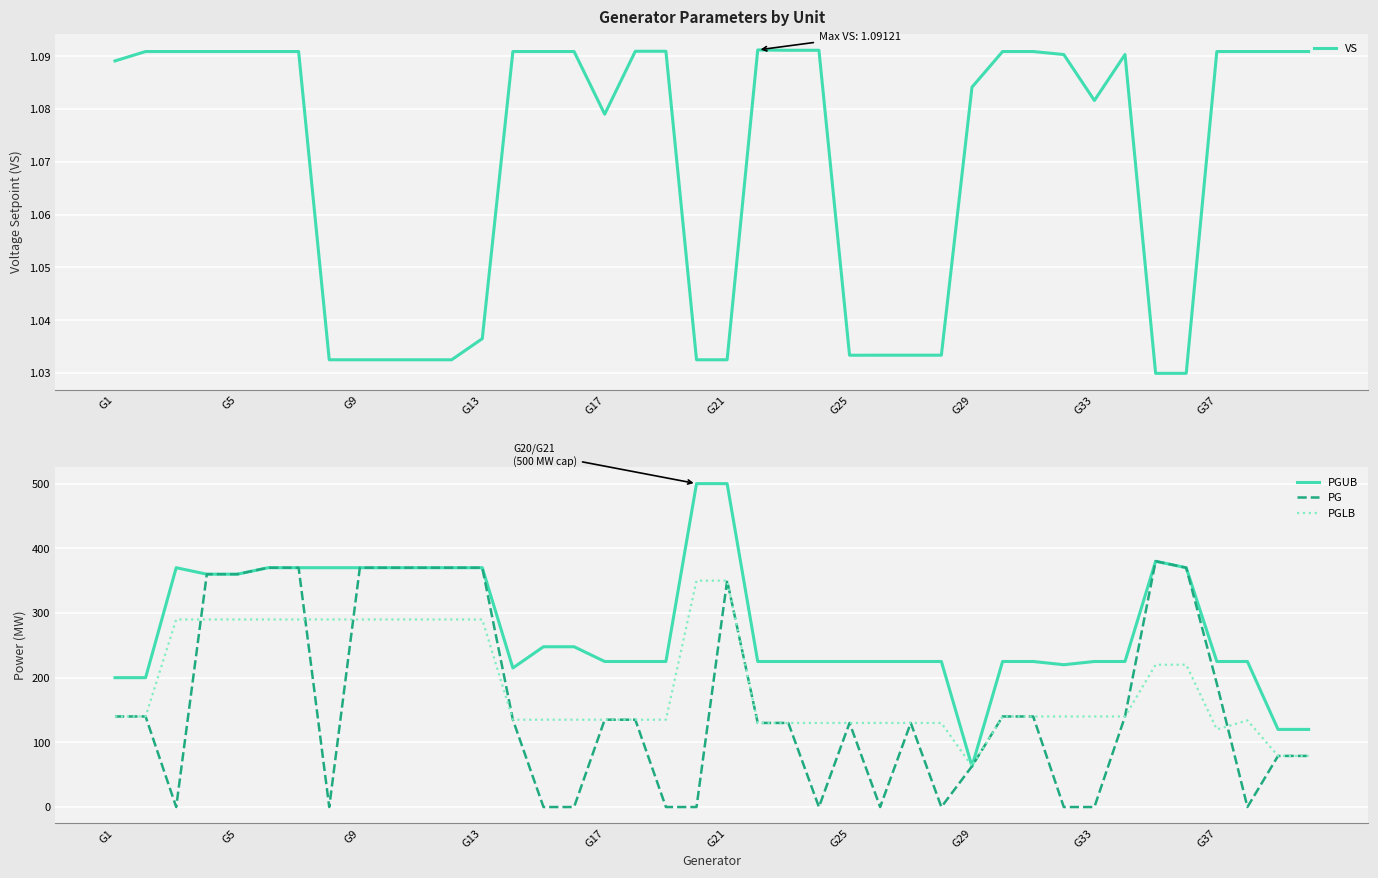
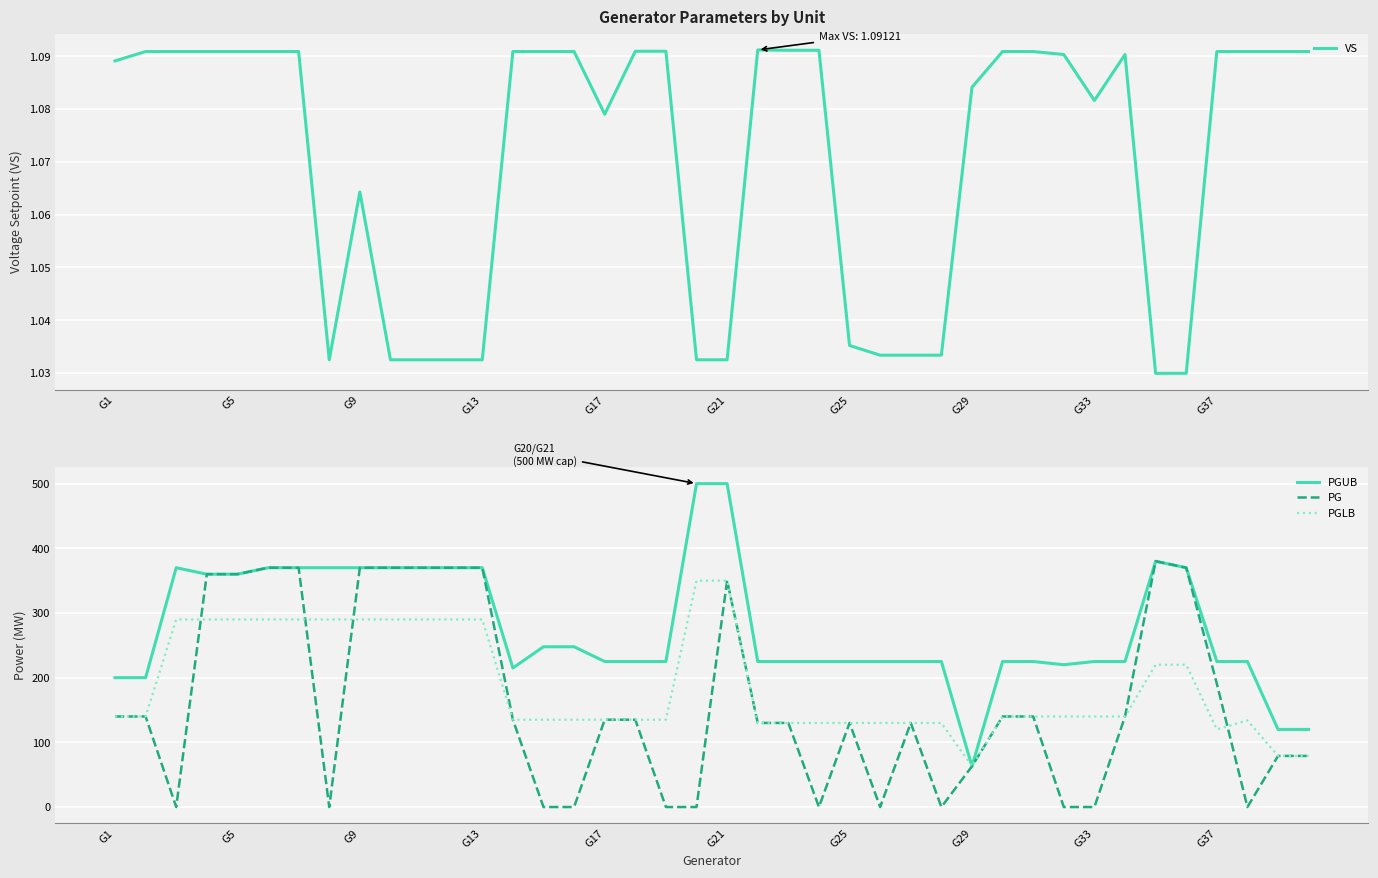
Generator Parameters by Unit, G9: 1.033 -> 1.064
Generator Parameters by Unit, G13: 1.037 -> 1.033
Generator Parameters by Unit, G25: 1.033 -> 1.035
